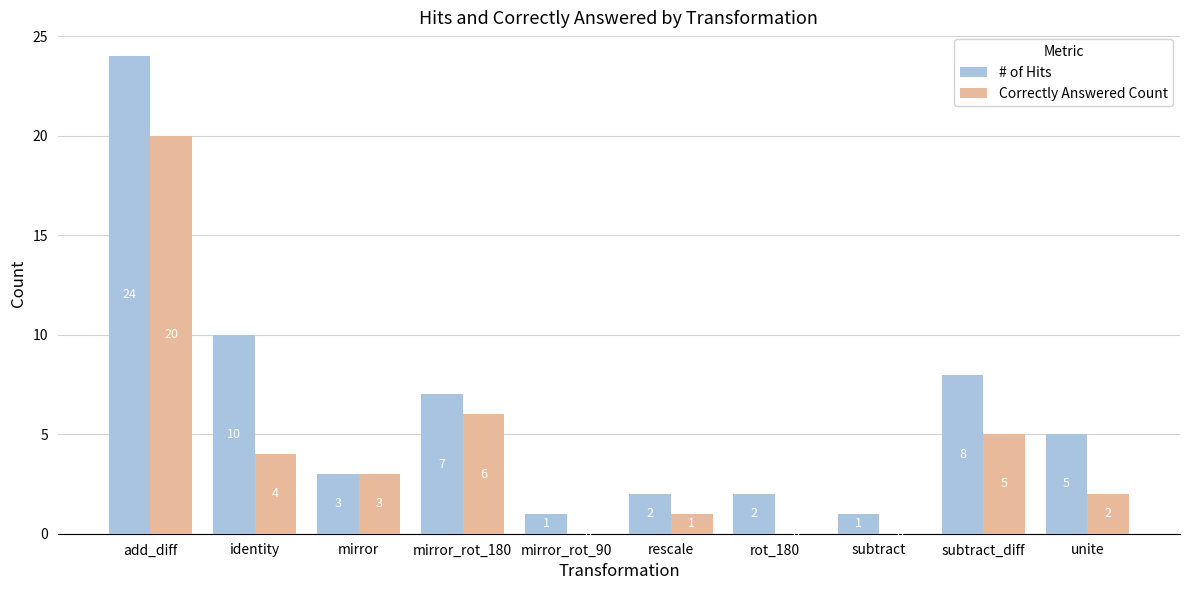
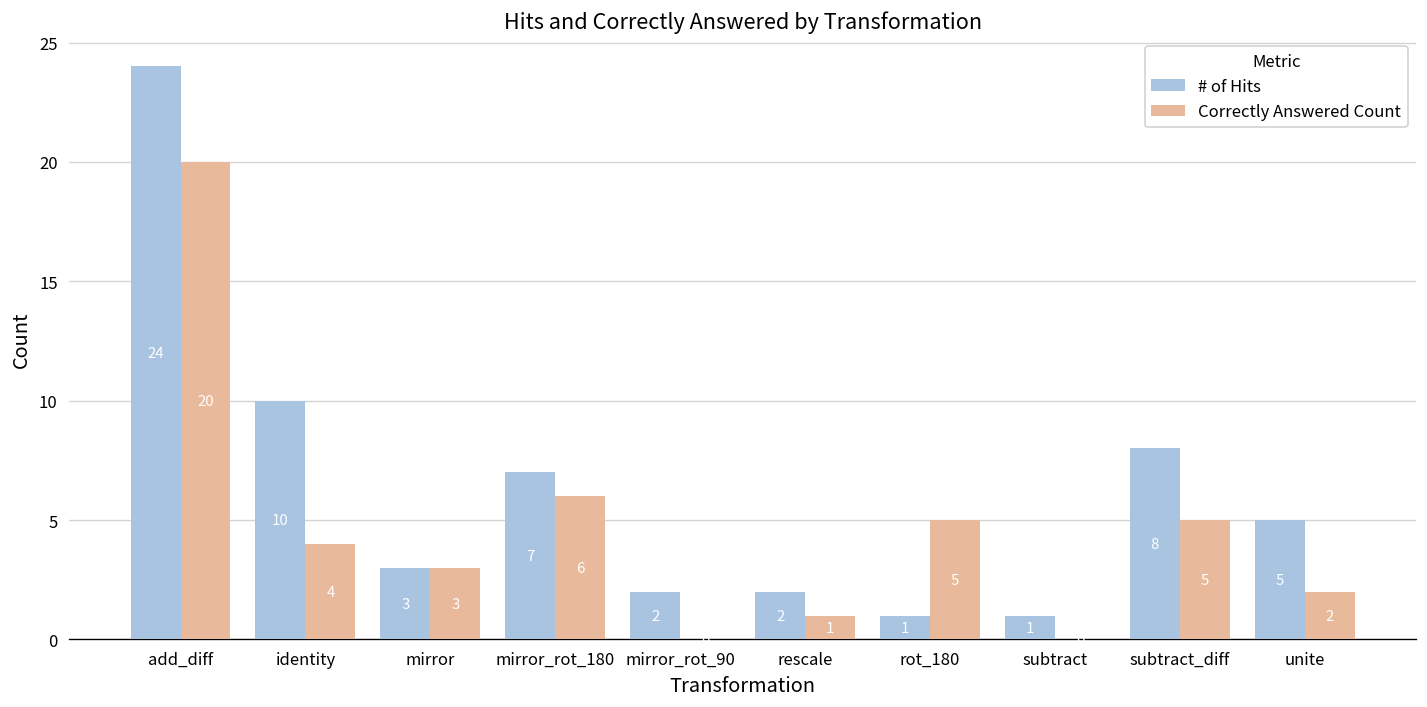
# of Hits, mirror_rot_90: 1 -> 2
# of Hits, rot_180: 2 -> 1
Correctly Answered Count, rot_180: 0 -> 5
